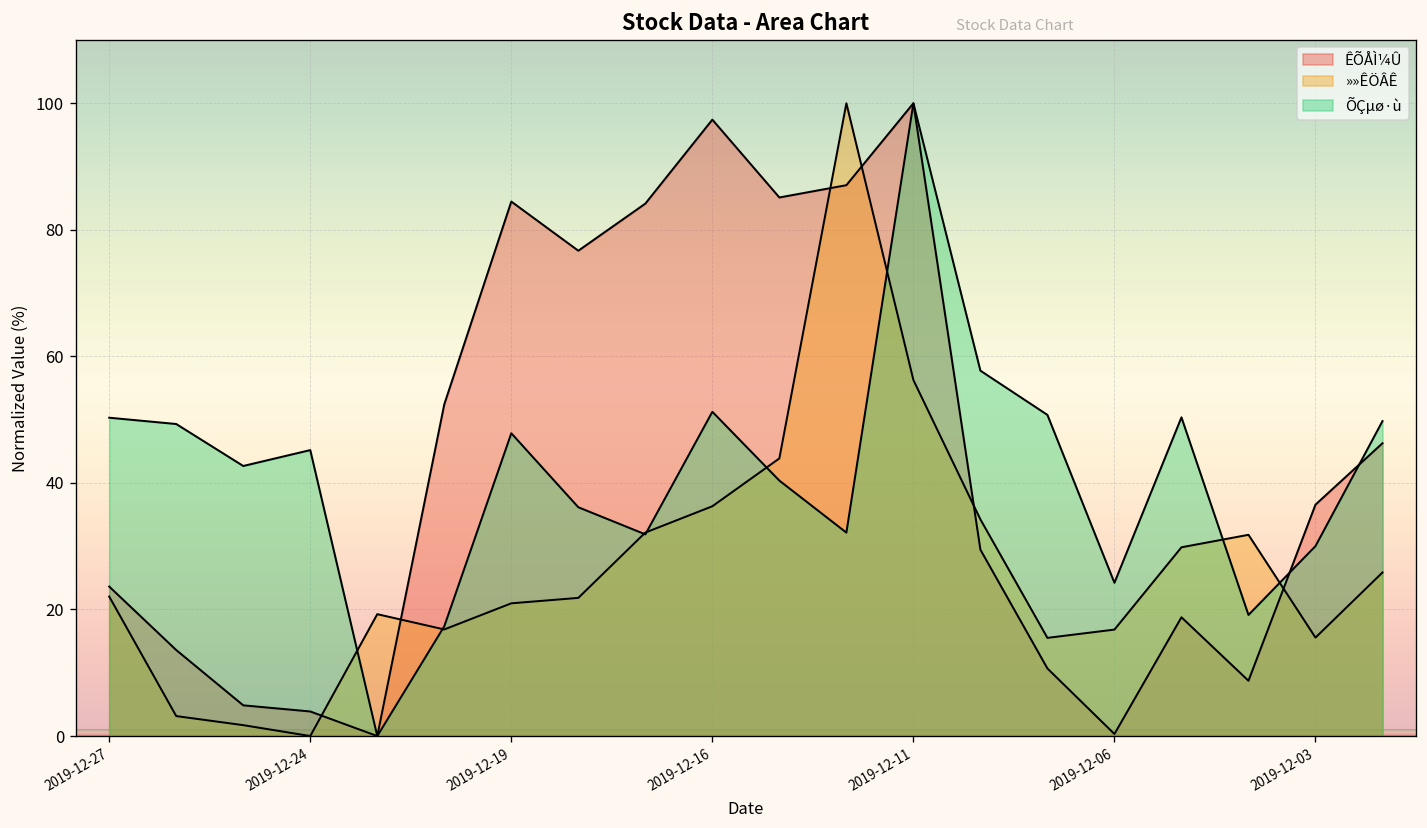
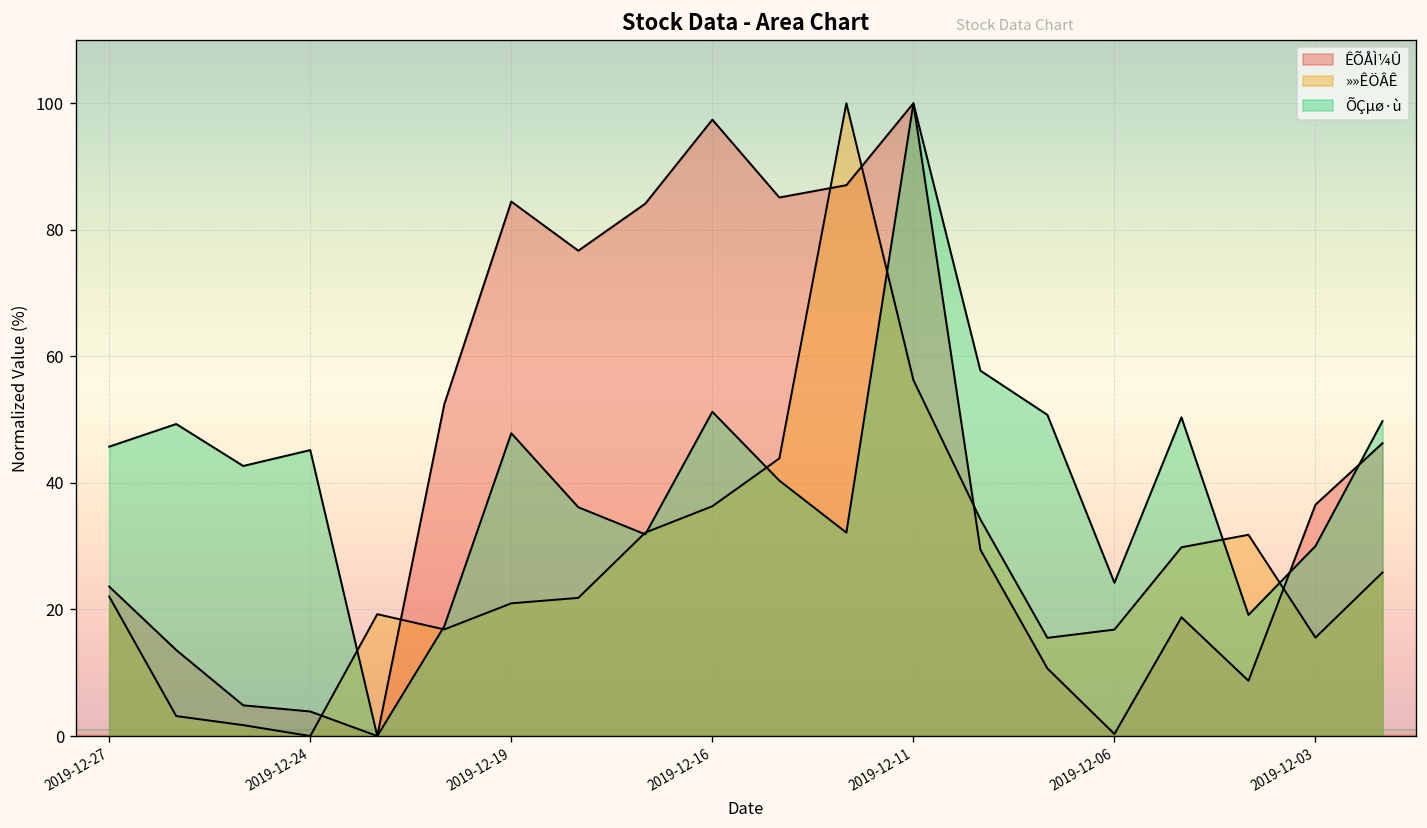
ÕÇµø·ù, 2019-12-27: 50 -> 46
